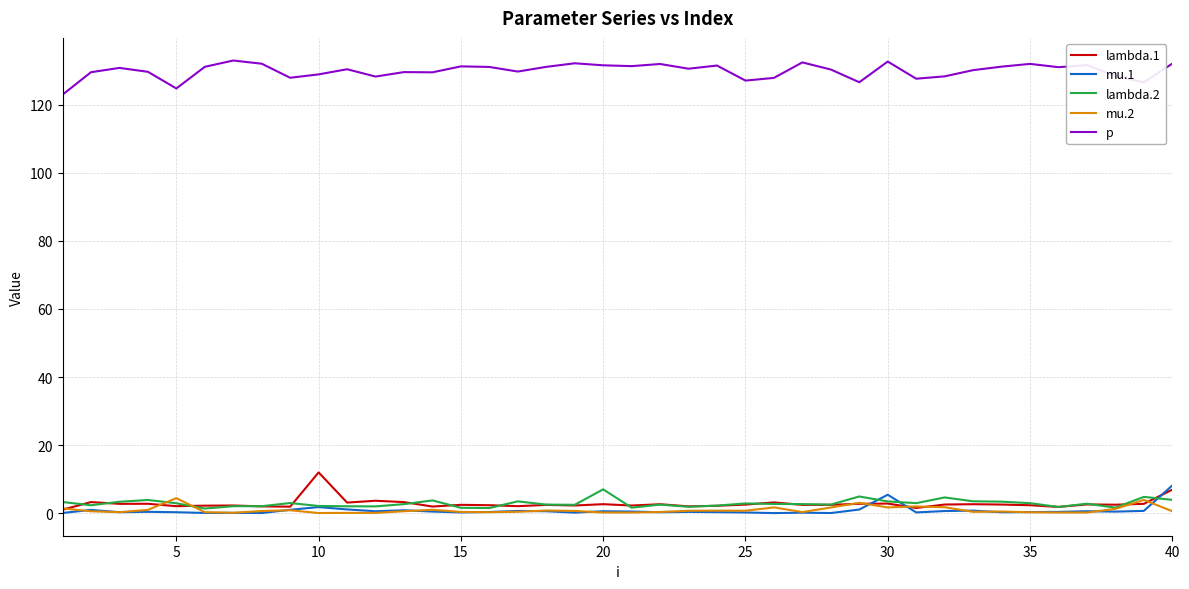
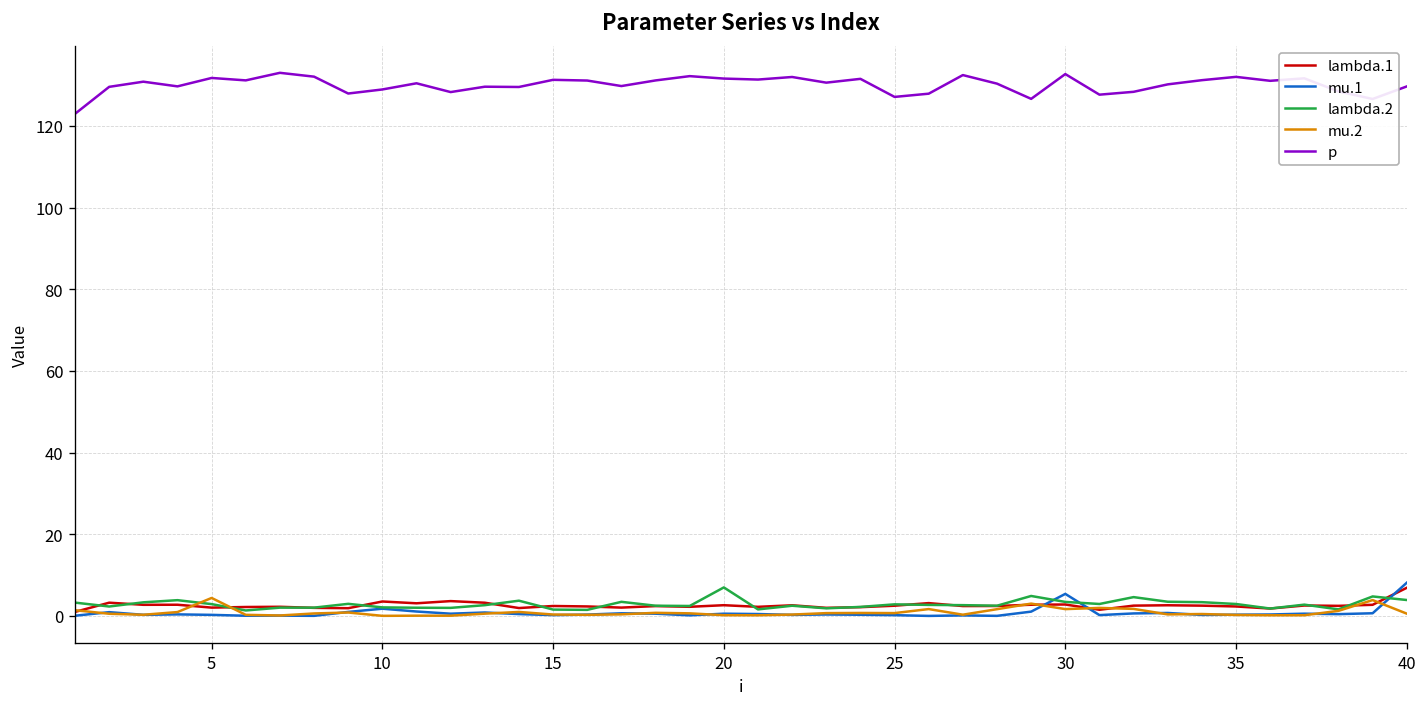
p, 5: 125 -> 132
lambda.1, 10: 12 -> 4
p, 40: 132 -> 130
